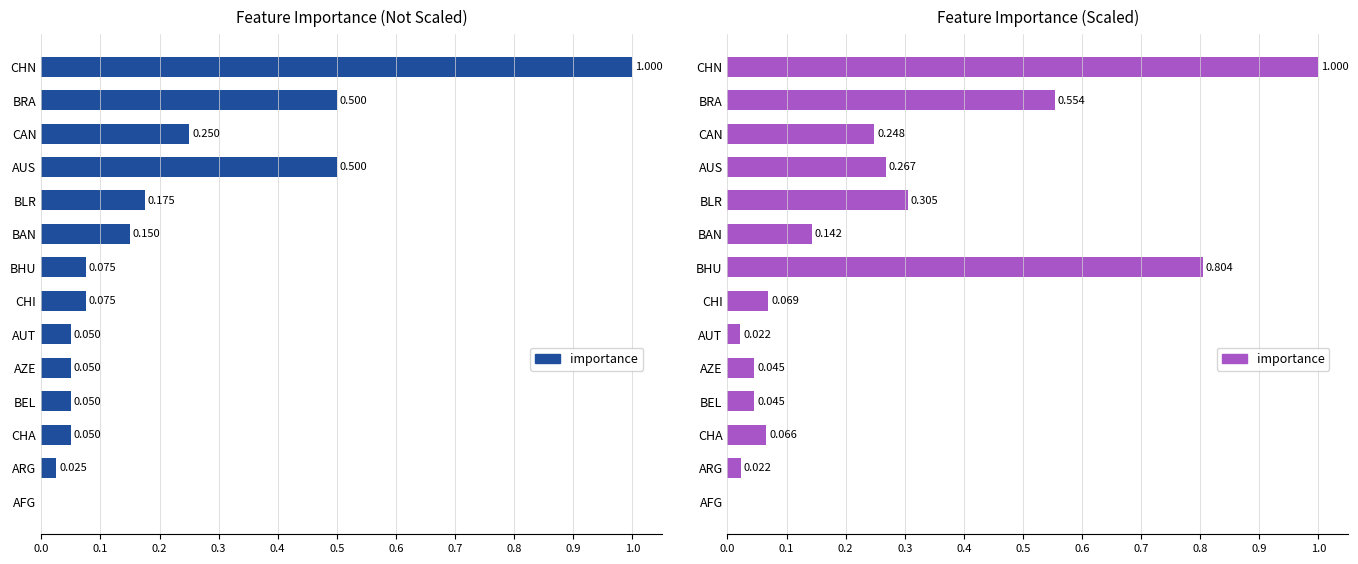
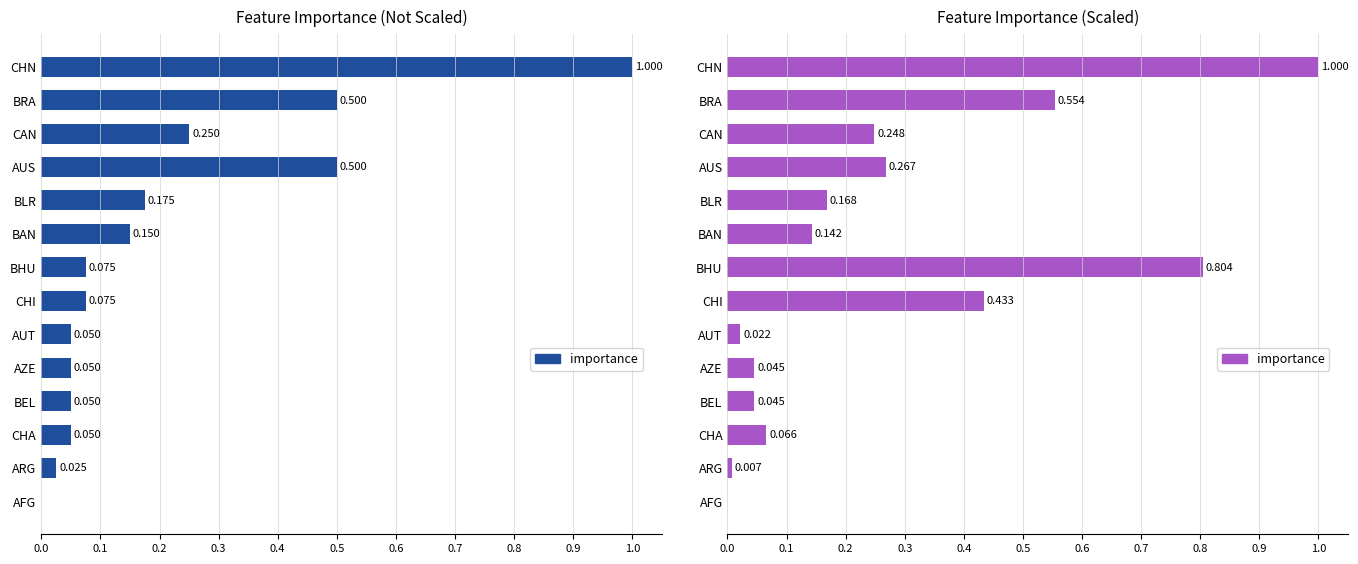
Feature Importance (Scaled), BLR: 0.305 -> 0.168
Feature Importance (Scaled), CHI: 0.069 -> 0.433
Feature Importance (Scaled), ARG: 0.022 -> 0.007
